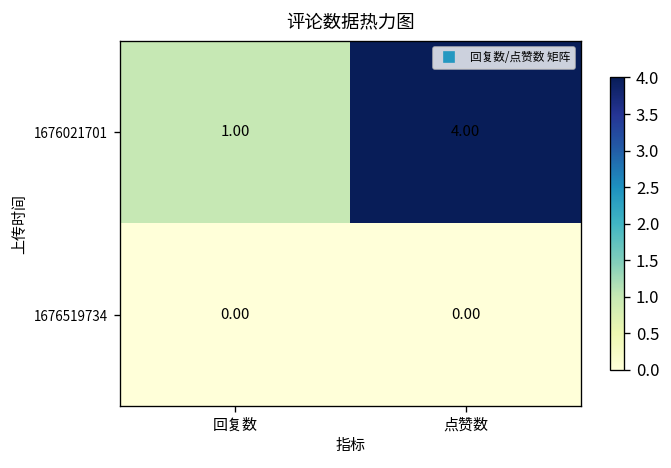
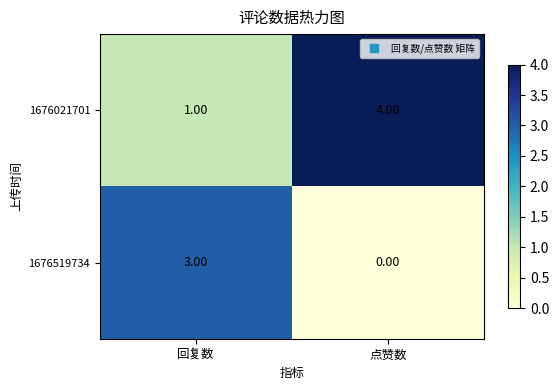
1676519734, 回复数: 0.00 -> 3.00
